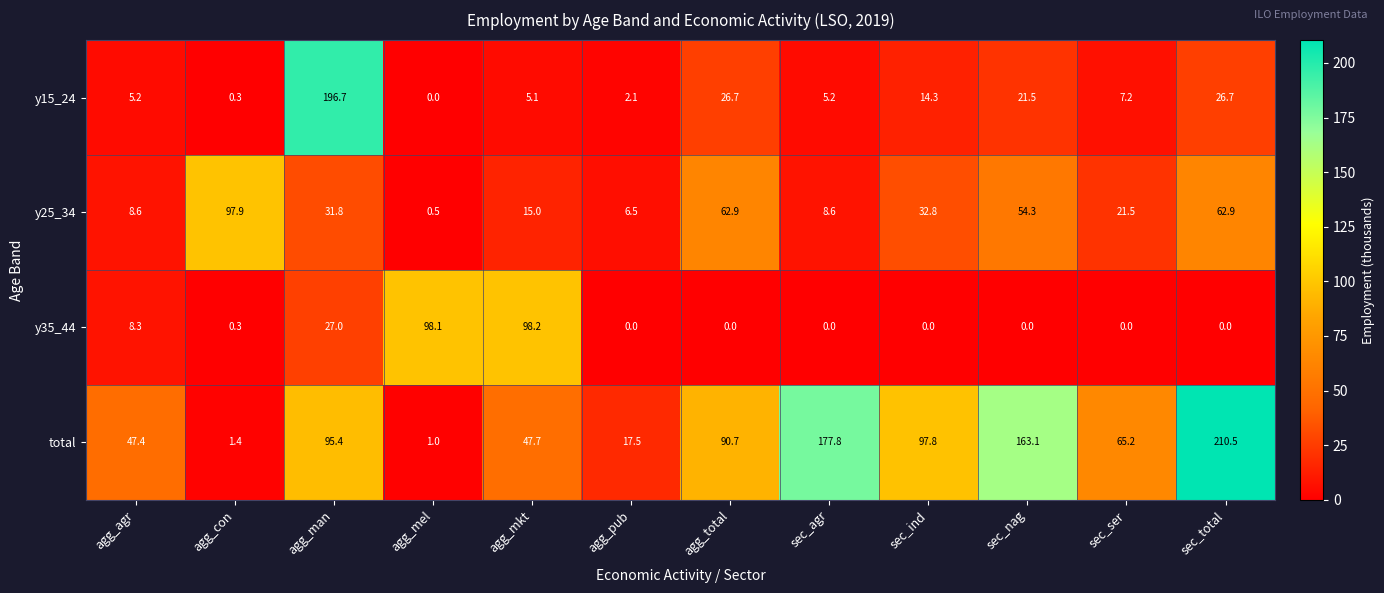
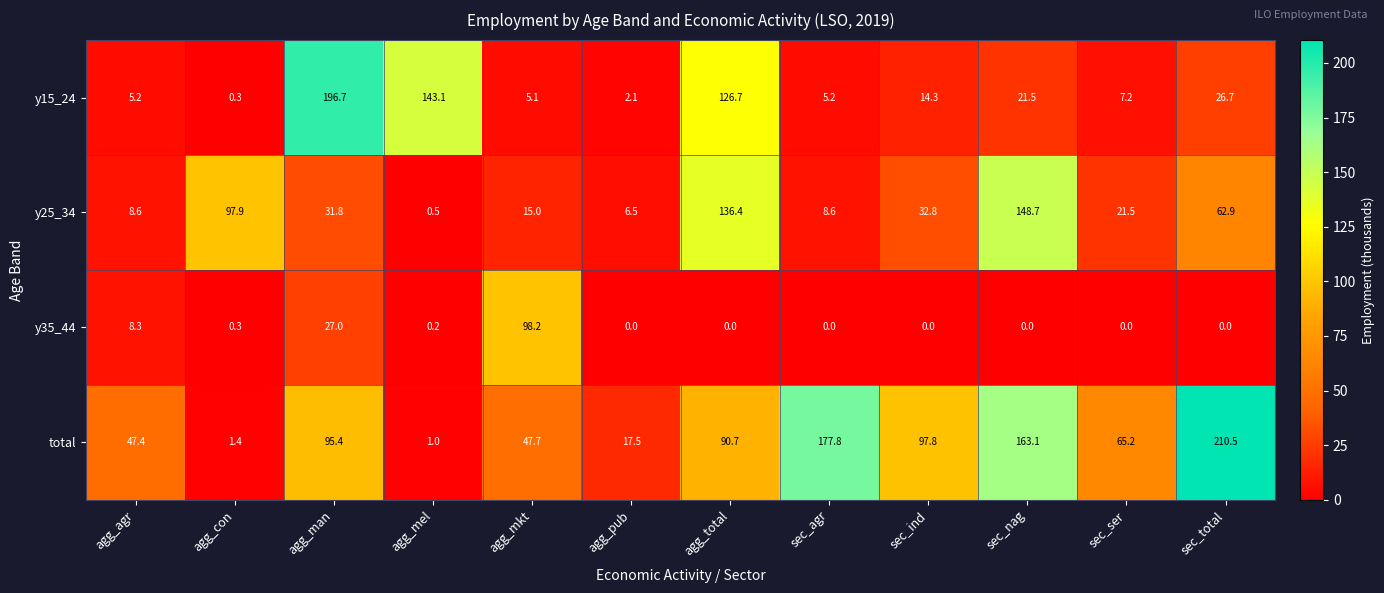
y15_24, agg_mel: 0.0 -> 143.1
y15_24, agg_total: 26.7 -> 126.7
y25_34, agg_total: 62.9 -> 136.4
y25_34, sec_nag: 54.3 -> 148.7
y35_44, agg_mel: 98.1 -> 0.2
